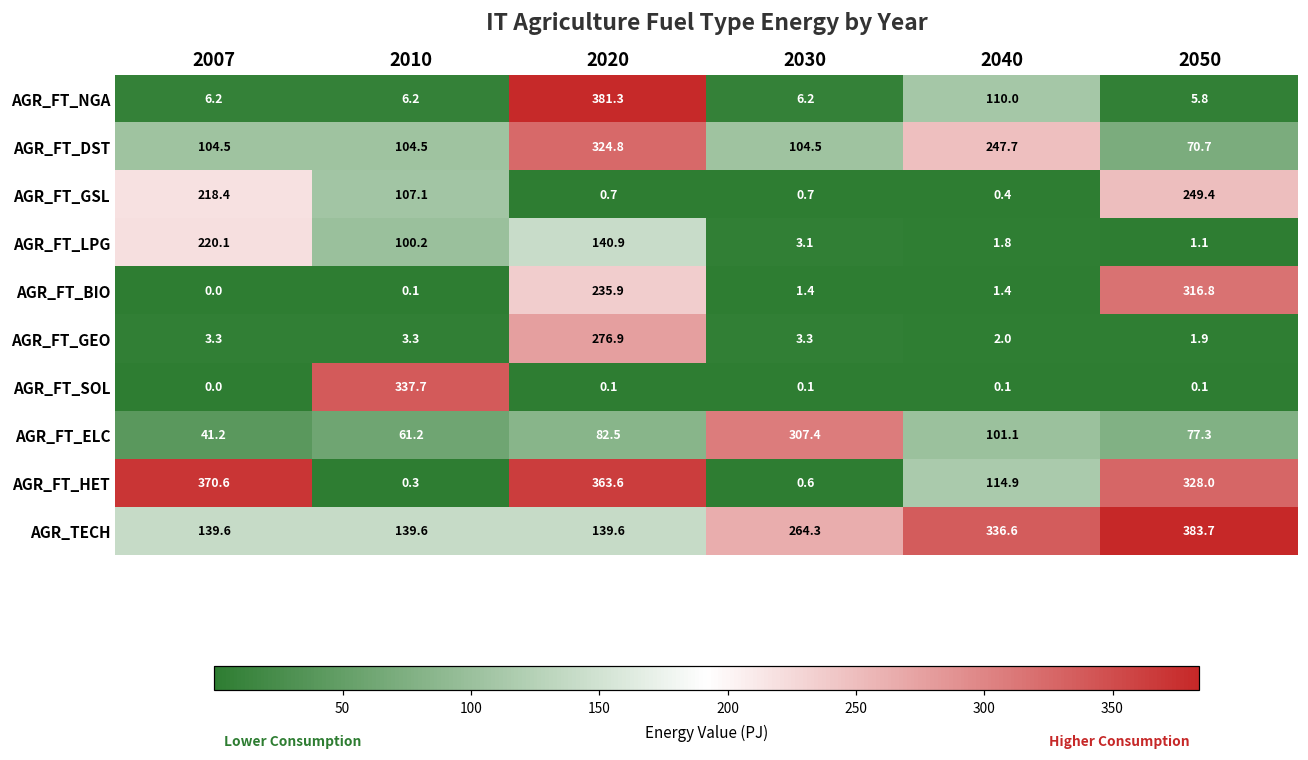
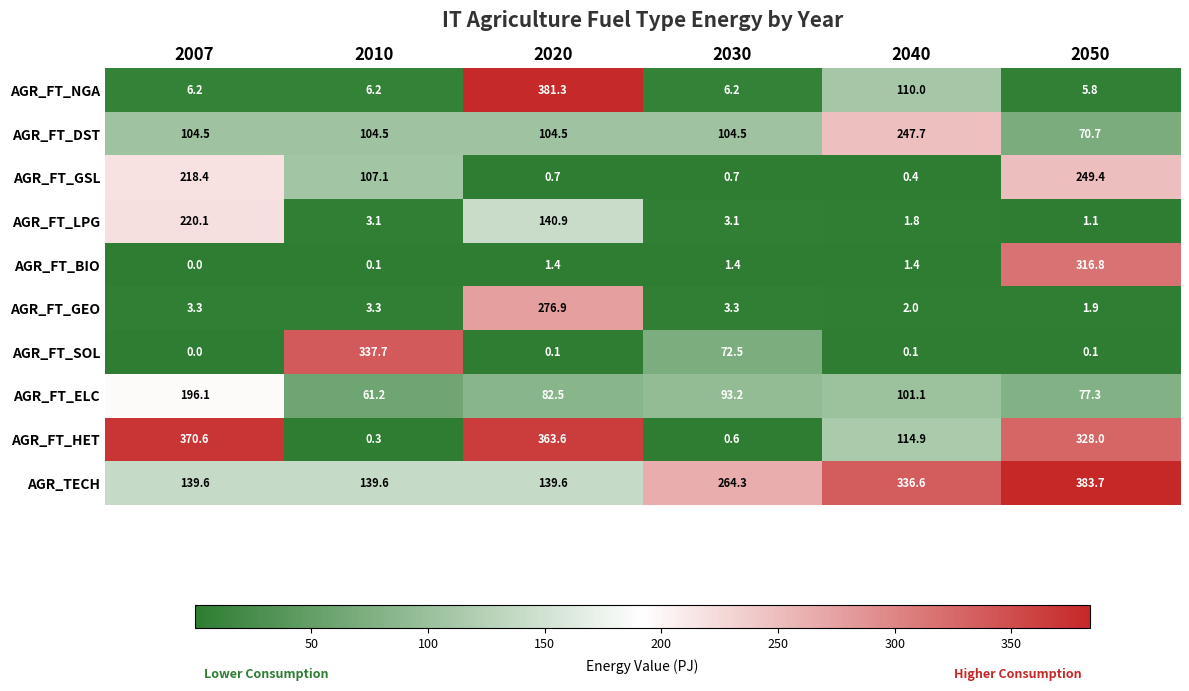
AGR_FT_DST, 2020: 324.8 -> 104.5
AGR_FT_LPG, 2010: 100.2 -> 3.1
AGR_FT_BIO, 2020: 235.9 -> 1.4
AGR_FT_SOL, 2030: 0.1 -> 72.5
AGR_FT_ELC, 2007: 41.2 -> 196.1
AGR_FT_ELC, 2030: 307.4 -> 93.2
